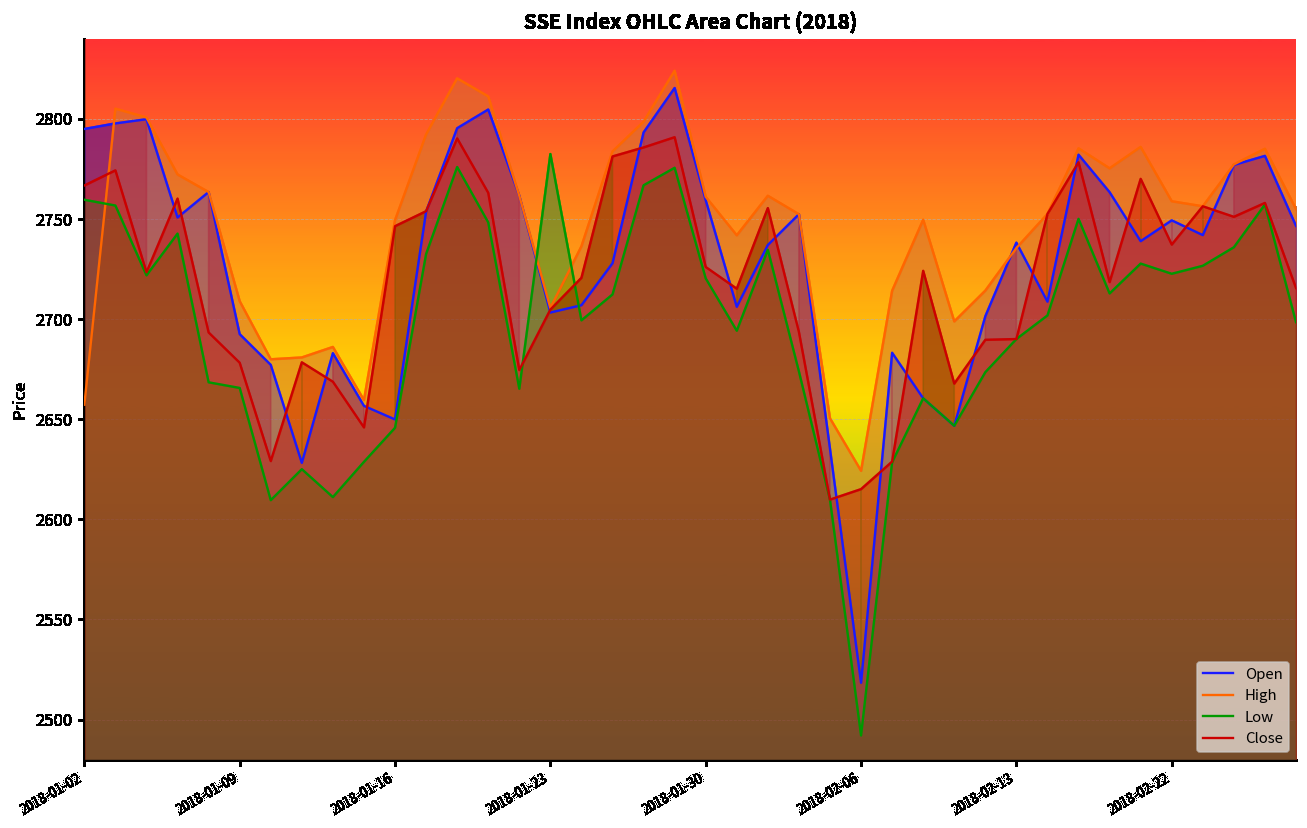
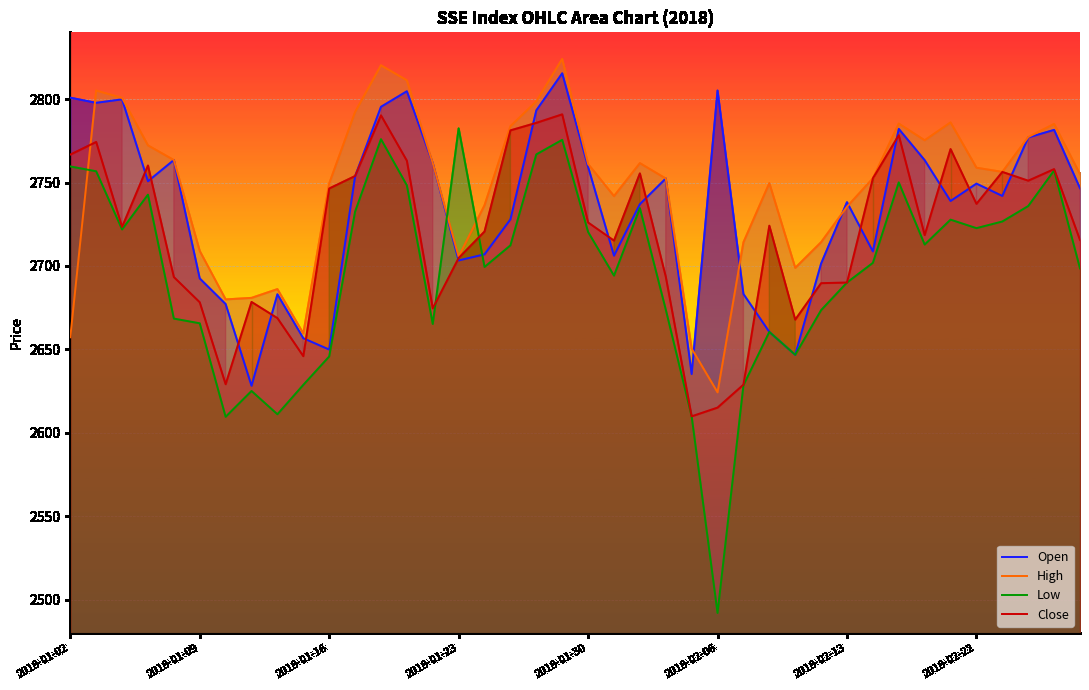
Open, 2018-01-02: 2795 -> 2801
Open, 2018-02-06: 2518 -> 2805
